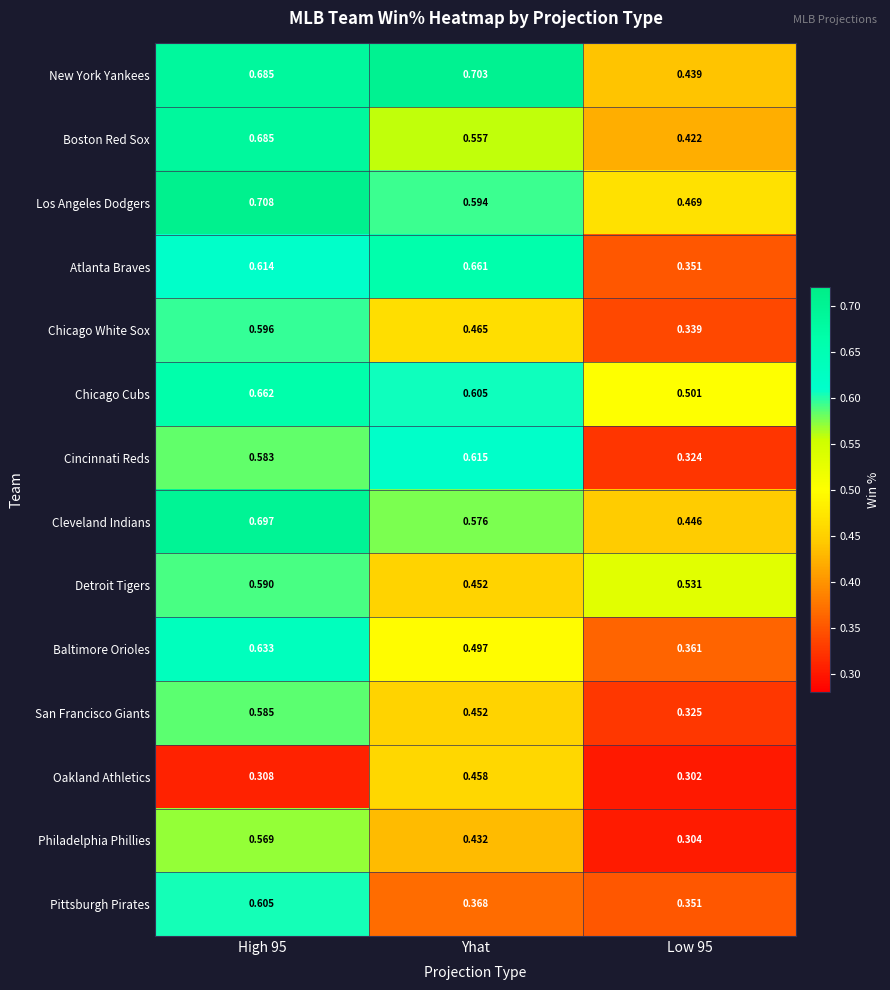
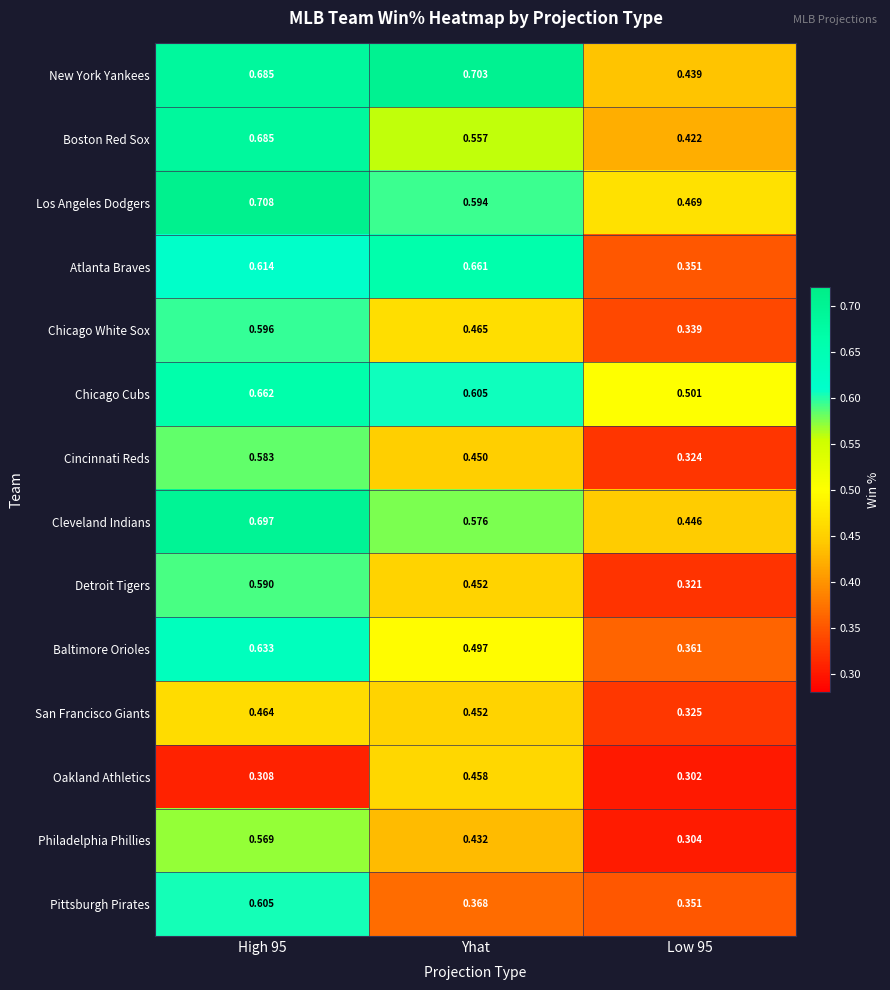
Cincinnati Reds, Yhat: 0.615 -> 0.450
Detroit Tigers, Low 95: 0.531 -> 0.321
San Francisco Giants, High 95: 0.585 -> 0.464
